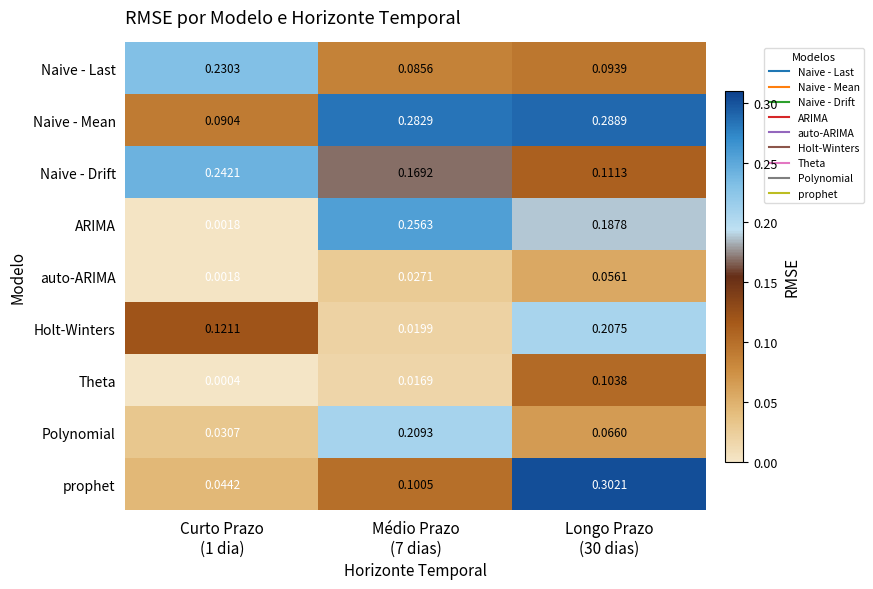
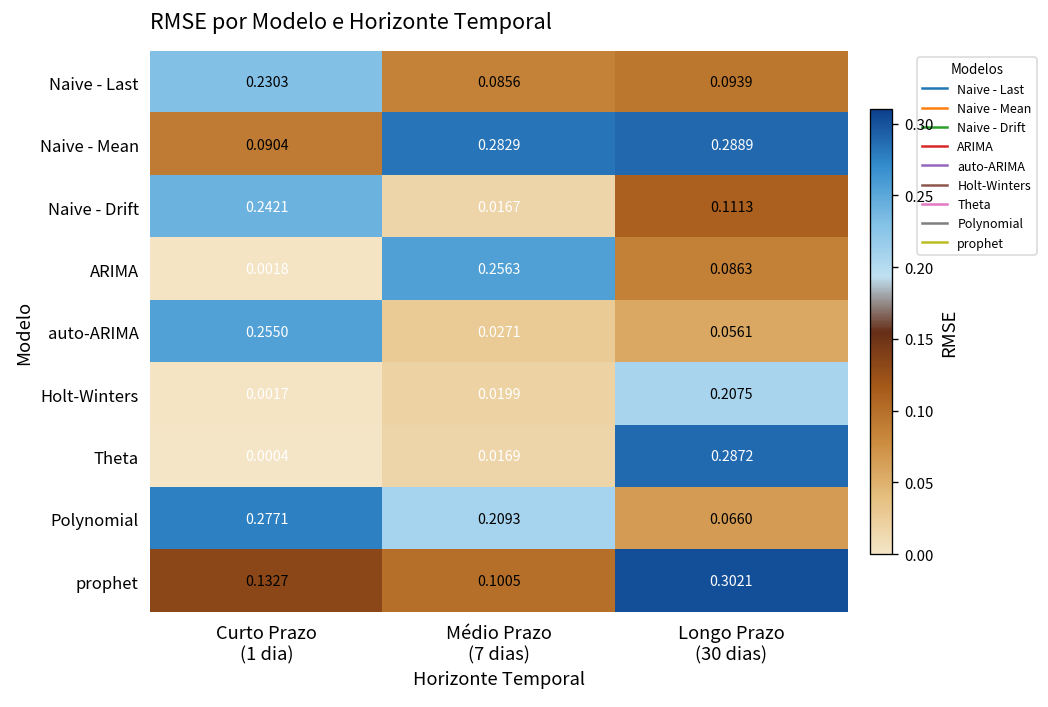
Naive - Drift, Médio Prazo (7 dias): 0.1692 -> 0.0167
ARIMA, Longo Prazo (30 dias): 0.1878 -> 0.0863
auto-ARIMA, Curto Prazo (1 dia): 0.0018 -> 0.2550
Holt-Winters, Curto Prazo (1 dia): 0.1211 -> 0.0017
Theta, Longo Prazo (30 dias): 0.1038 -> 0.2872
Polynomial, Curto Prazo (1 dia): 0.0307 -> 0.2771
prophet, Curto Prazo (1 dia): 0.0442 -> 0.1327
